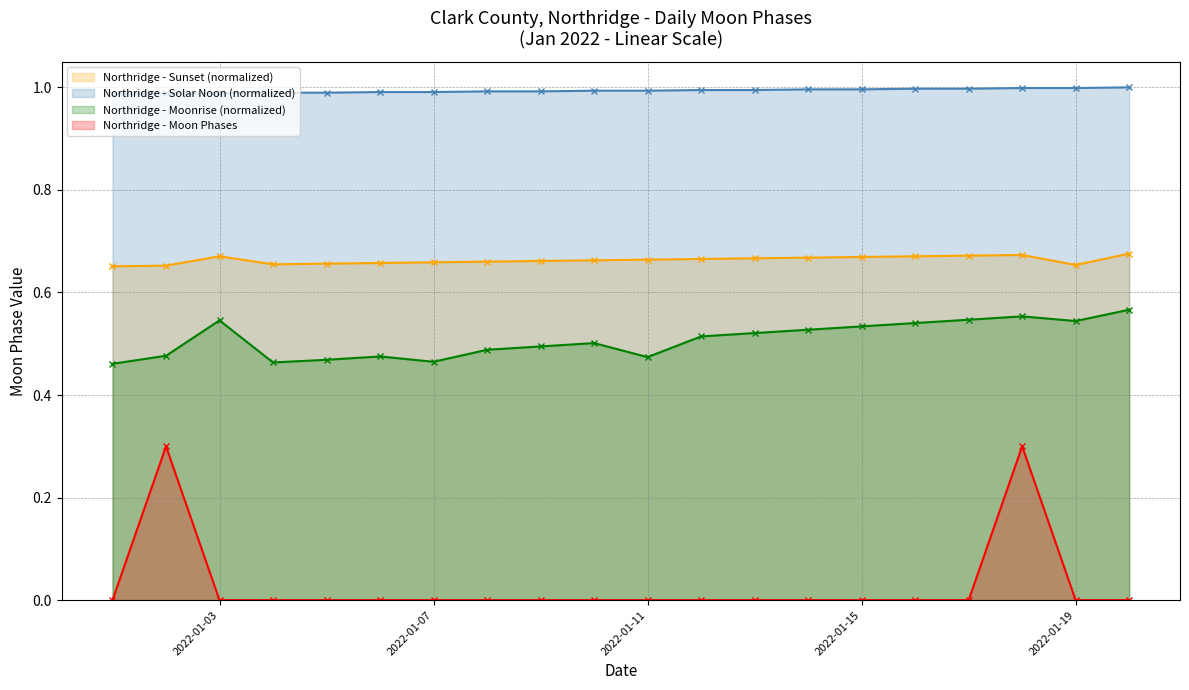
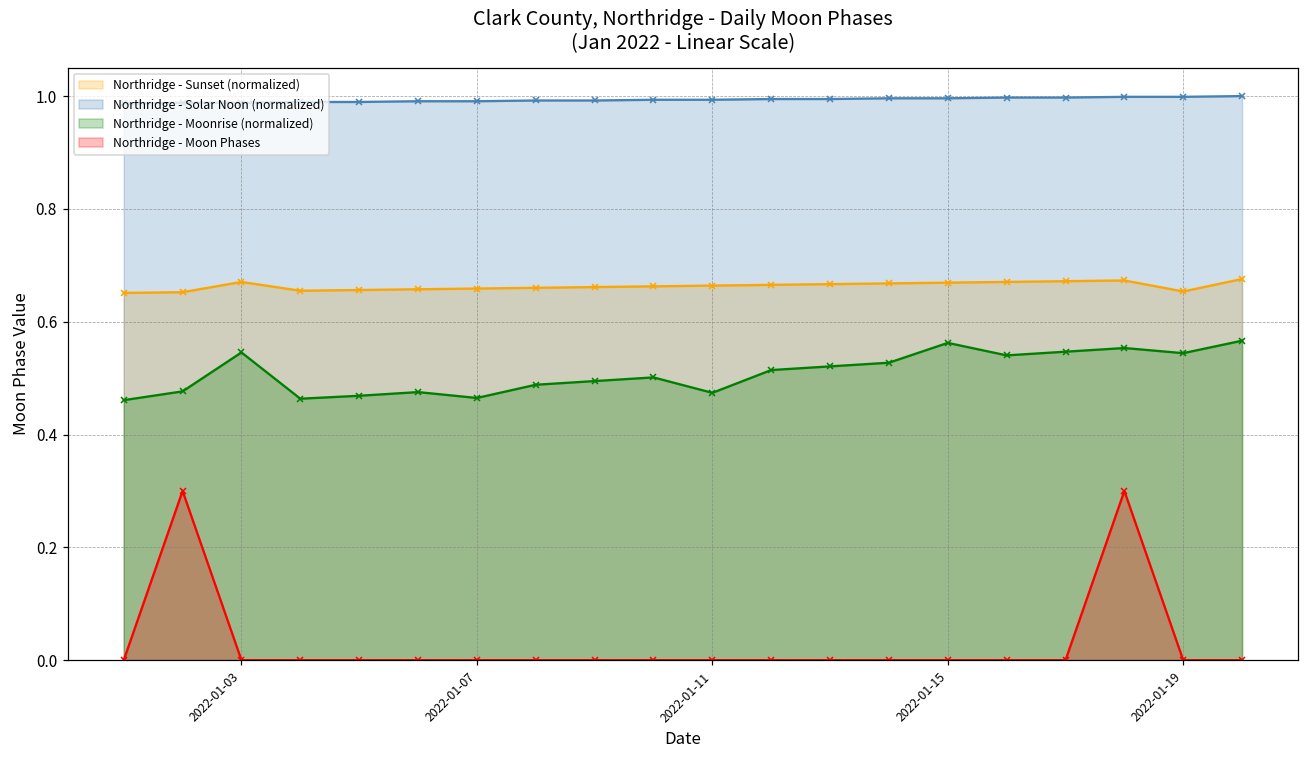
Northridge - Moonrise (normalized), 2022-01-15: 0.53 -> 0.56
